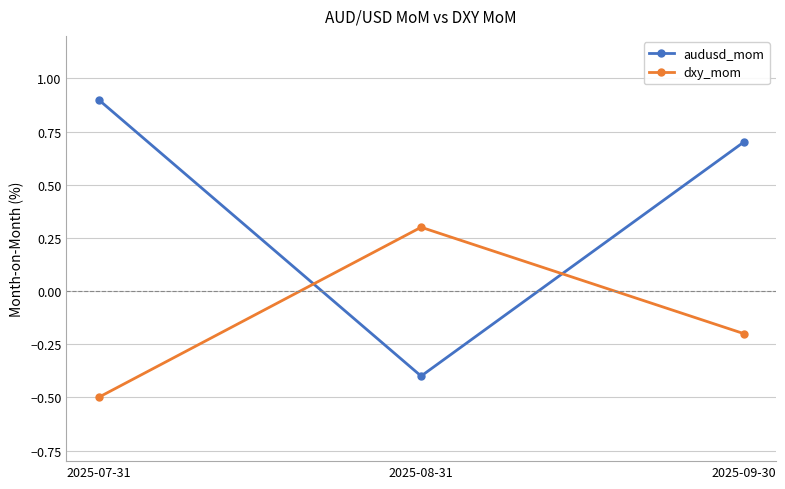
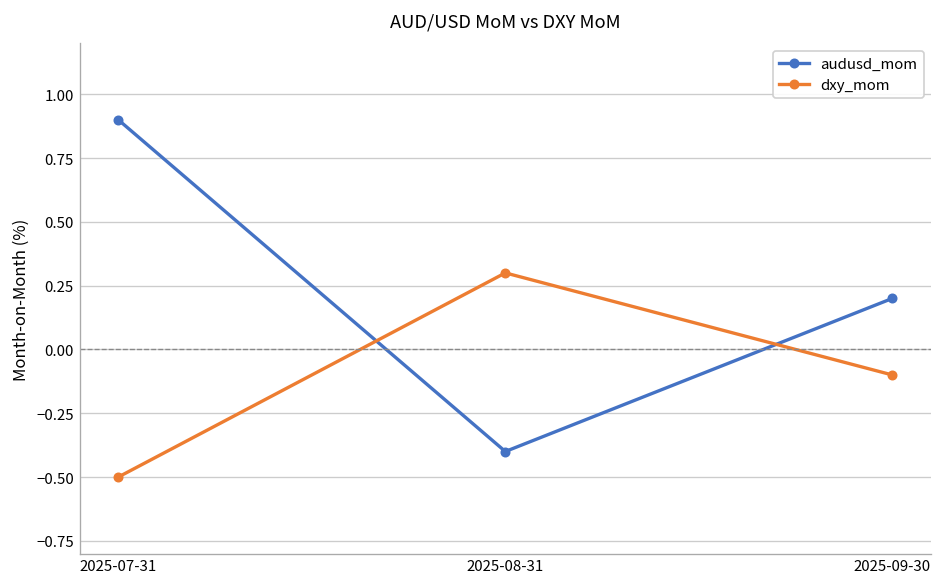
audusd_mom, 2025-09-30: 0.7 -> 0.2
dxy_mom, 2025-09-30: -0.2 -> -0.1
